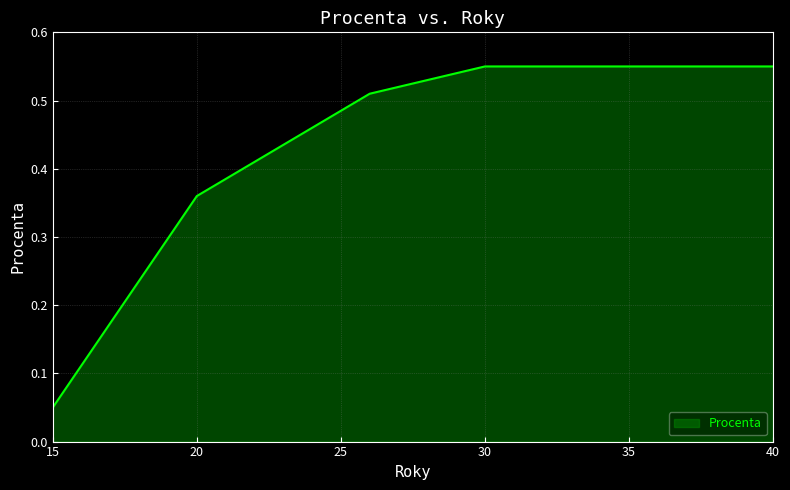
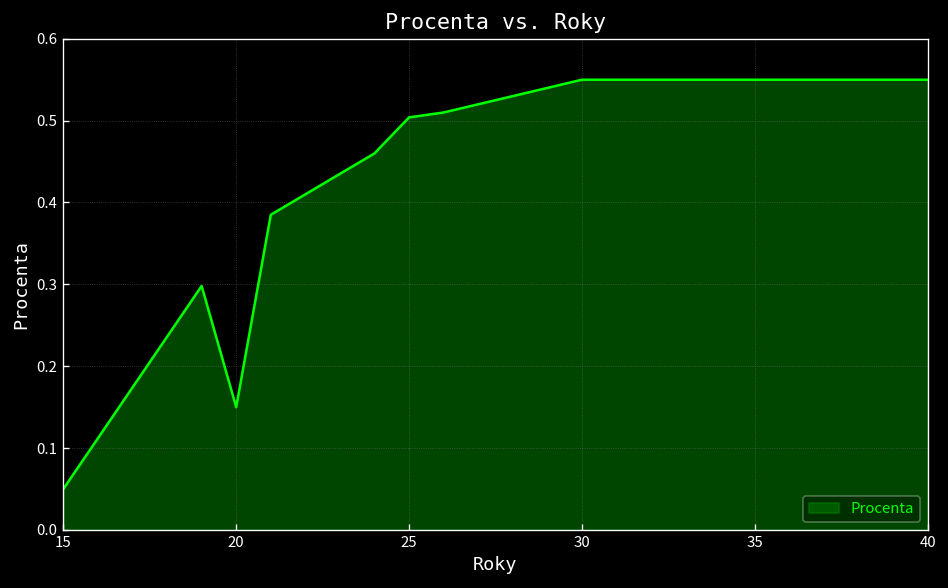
20: 0.36 -> 0.15
25: 0.49 -> 0.50
